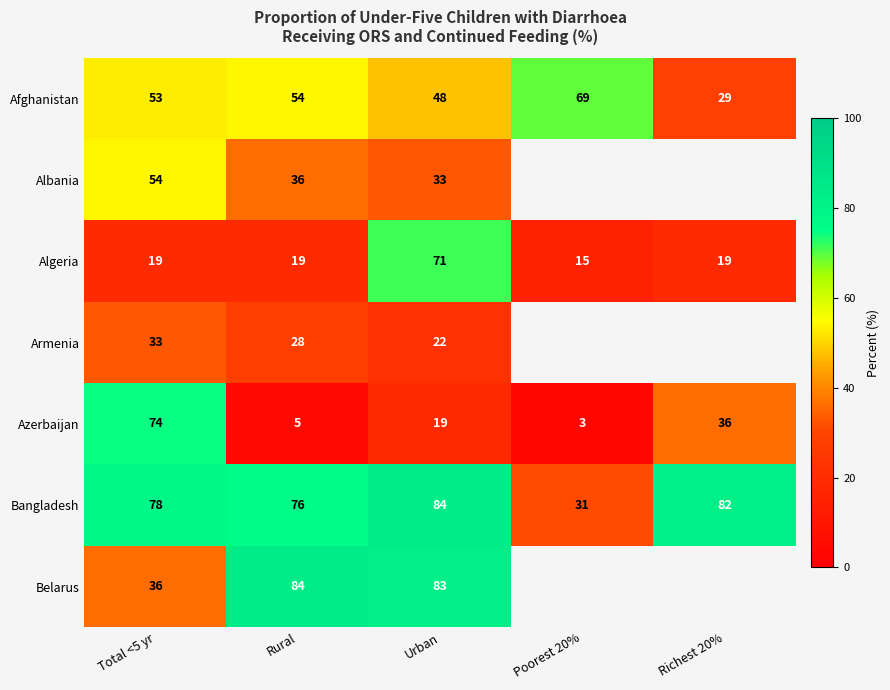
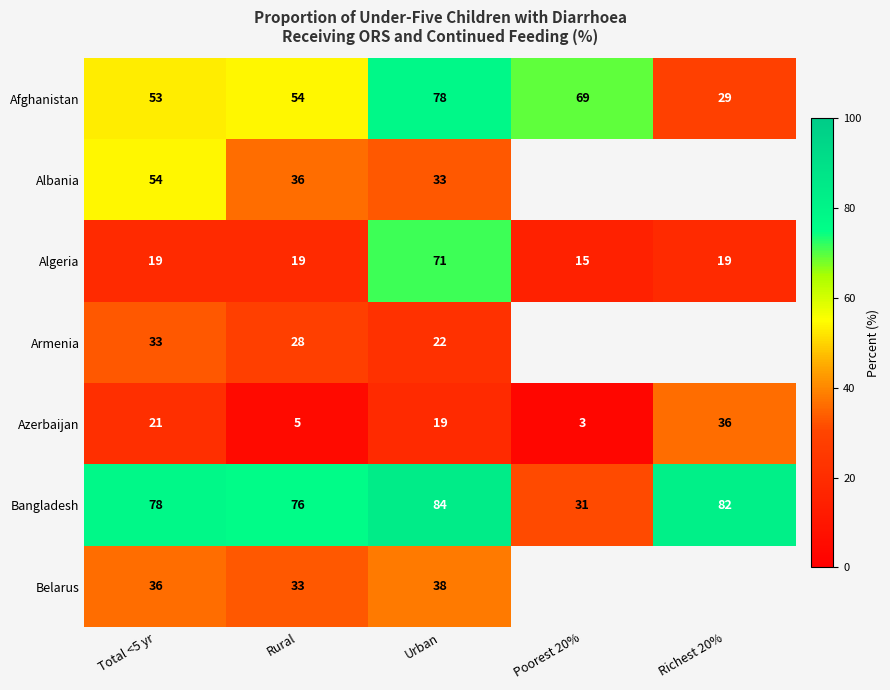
Afghanistan, Urban: 48 -> 78
Azerbaijan, Total <5 yr: 74 -> 21
Belarus, Rural: 84 -> 33
Belarus, Urban: 83 -> 38
